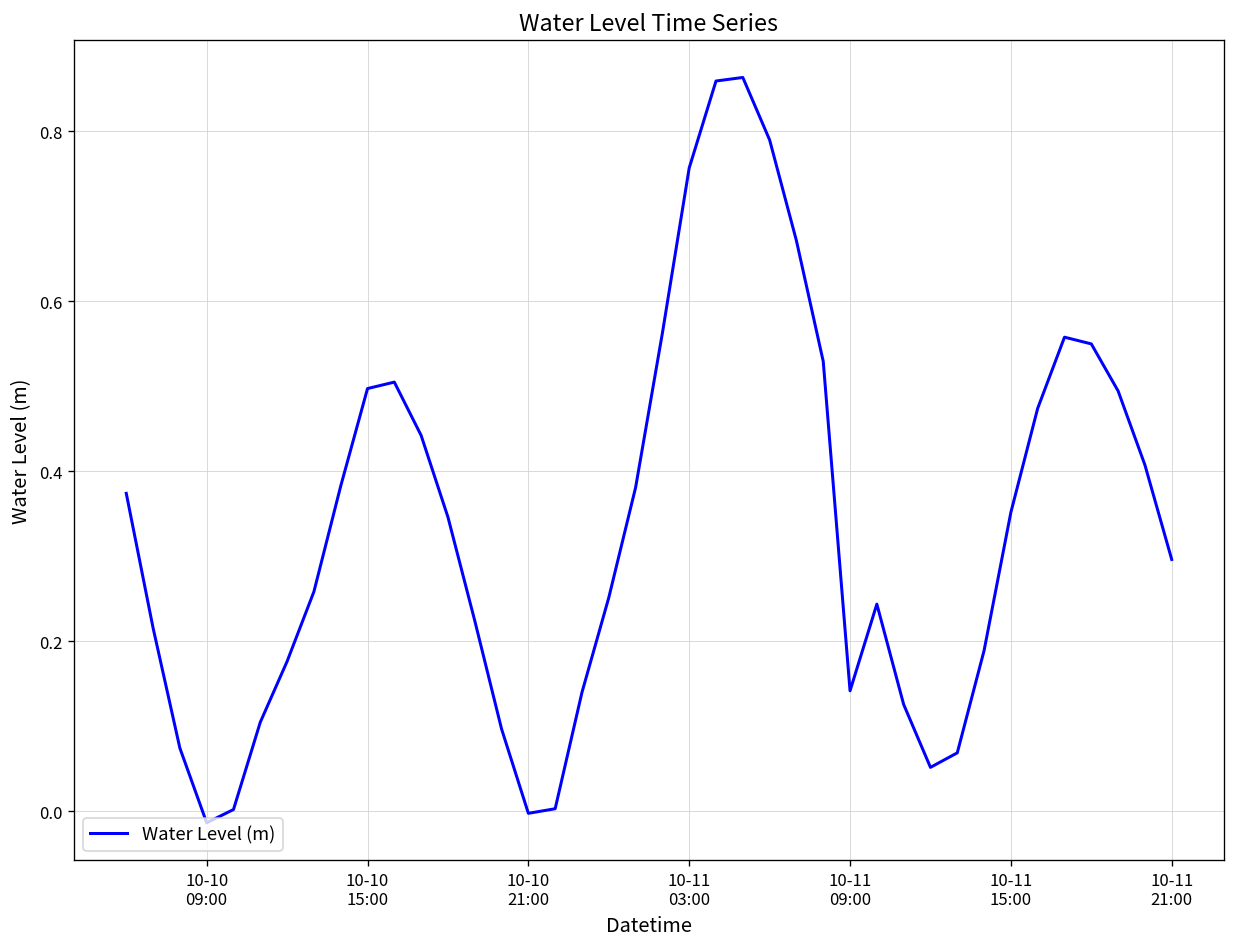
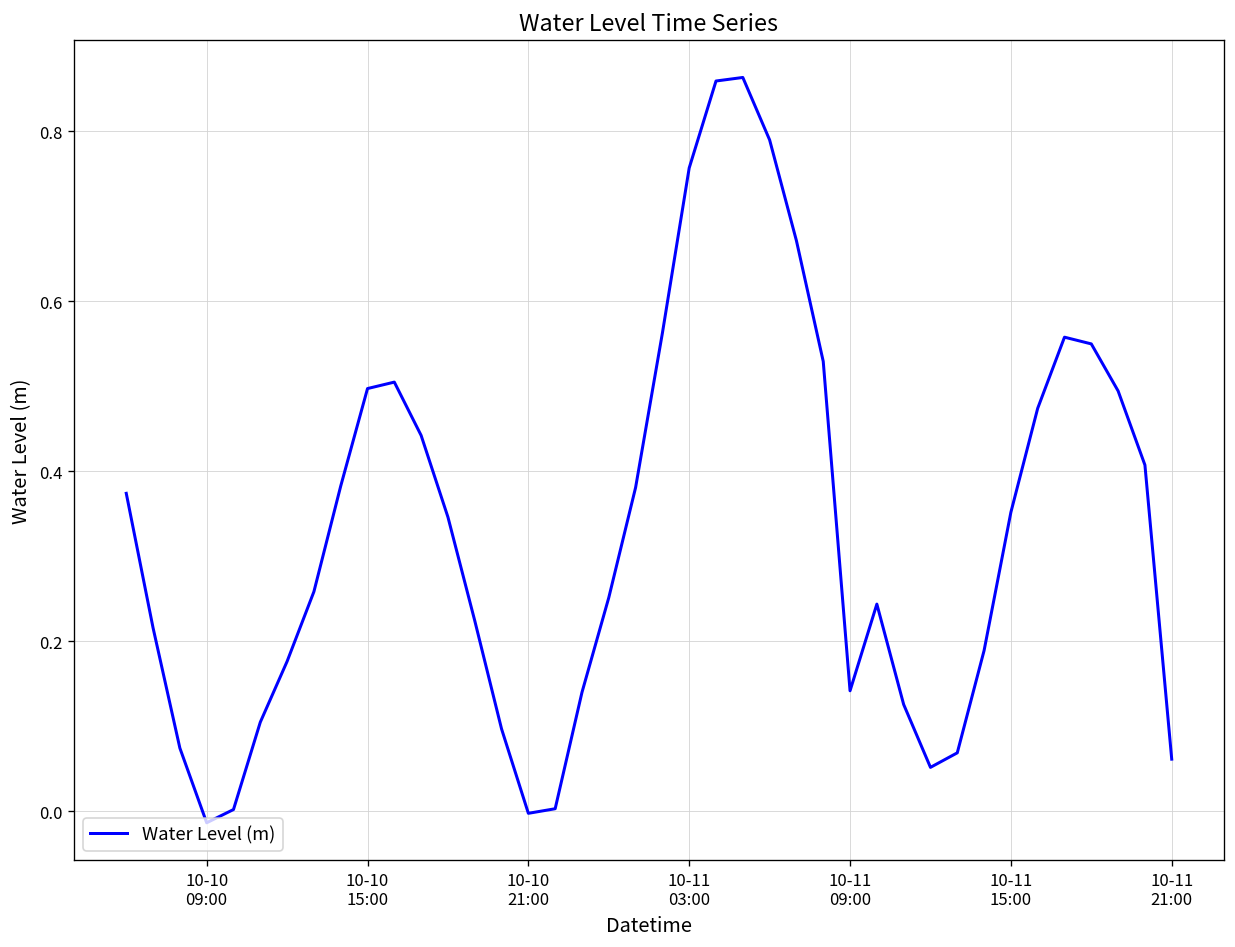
10-11 21:00: 0.30 -> 0.06
